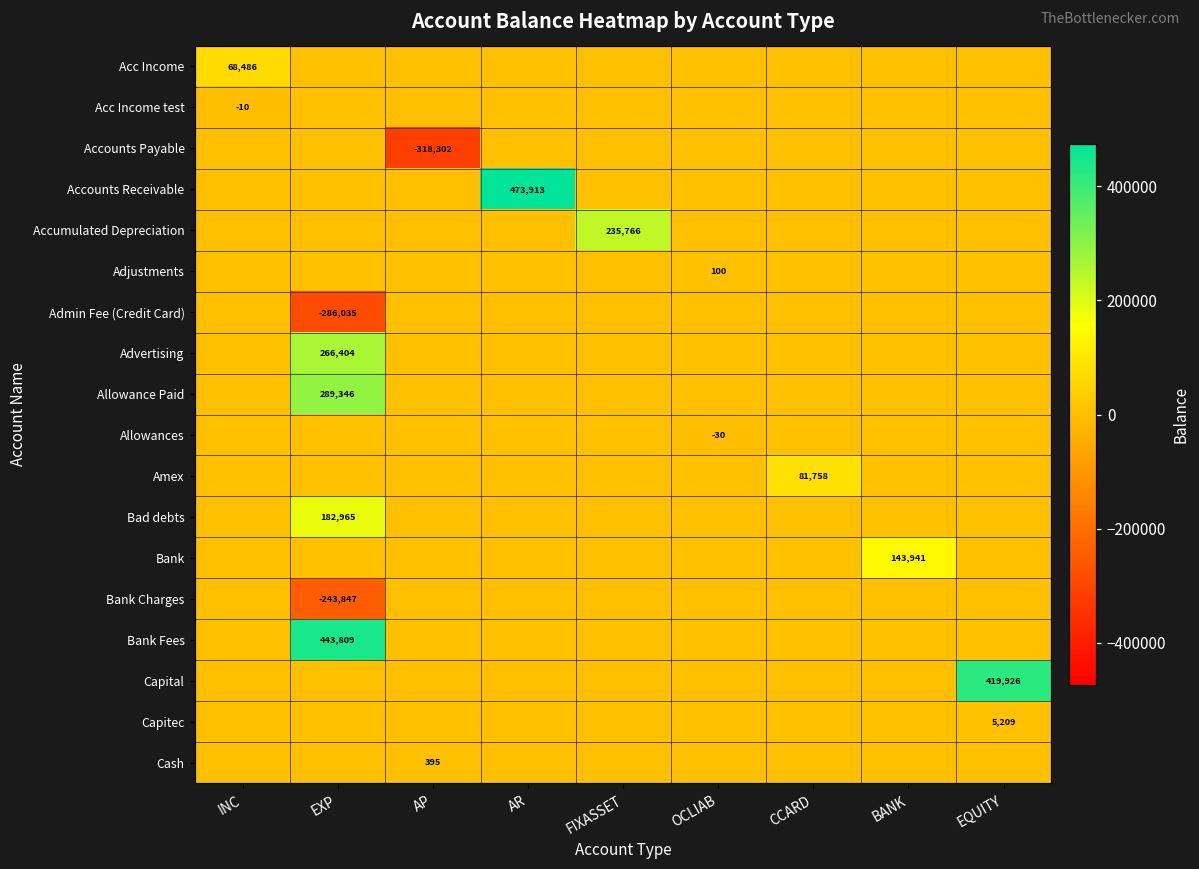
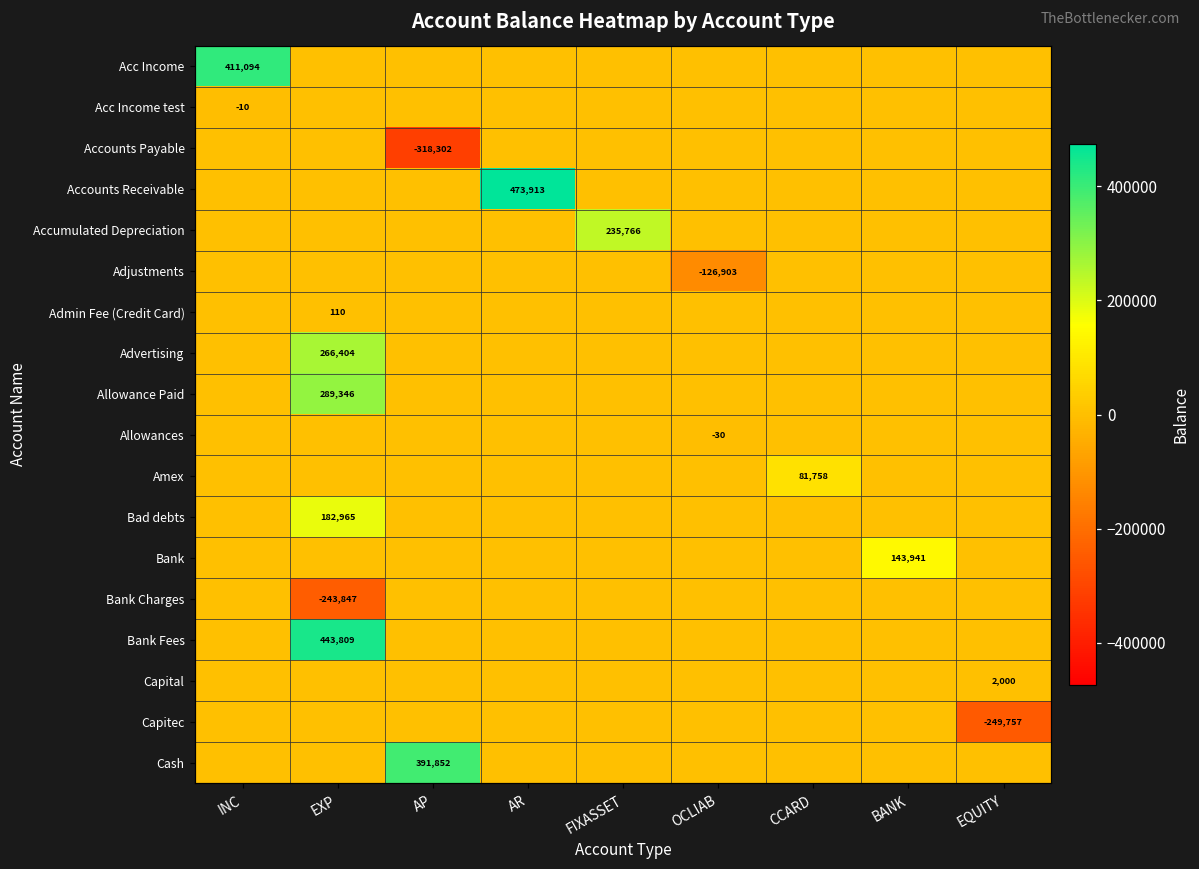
Acc Income, INC: 68,486 -> 411,094
Adjustments, OCLIAB: 100 -> -126,903
Admin Fee (Credit Card), EXP: -286,035 -> 110
Capital, EQUITY: 419,926 -> 2,000
Capitec, EQUITY: 5,209 -> -249,757
Cash, AP: 395 -> 391,852
